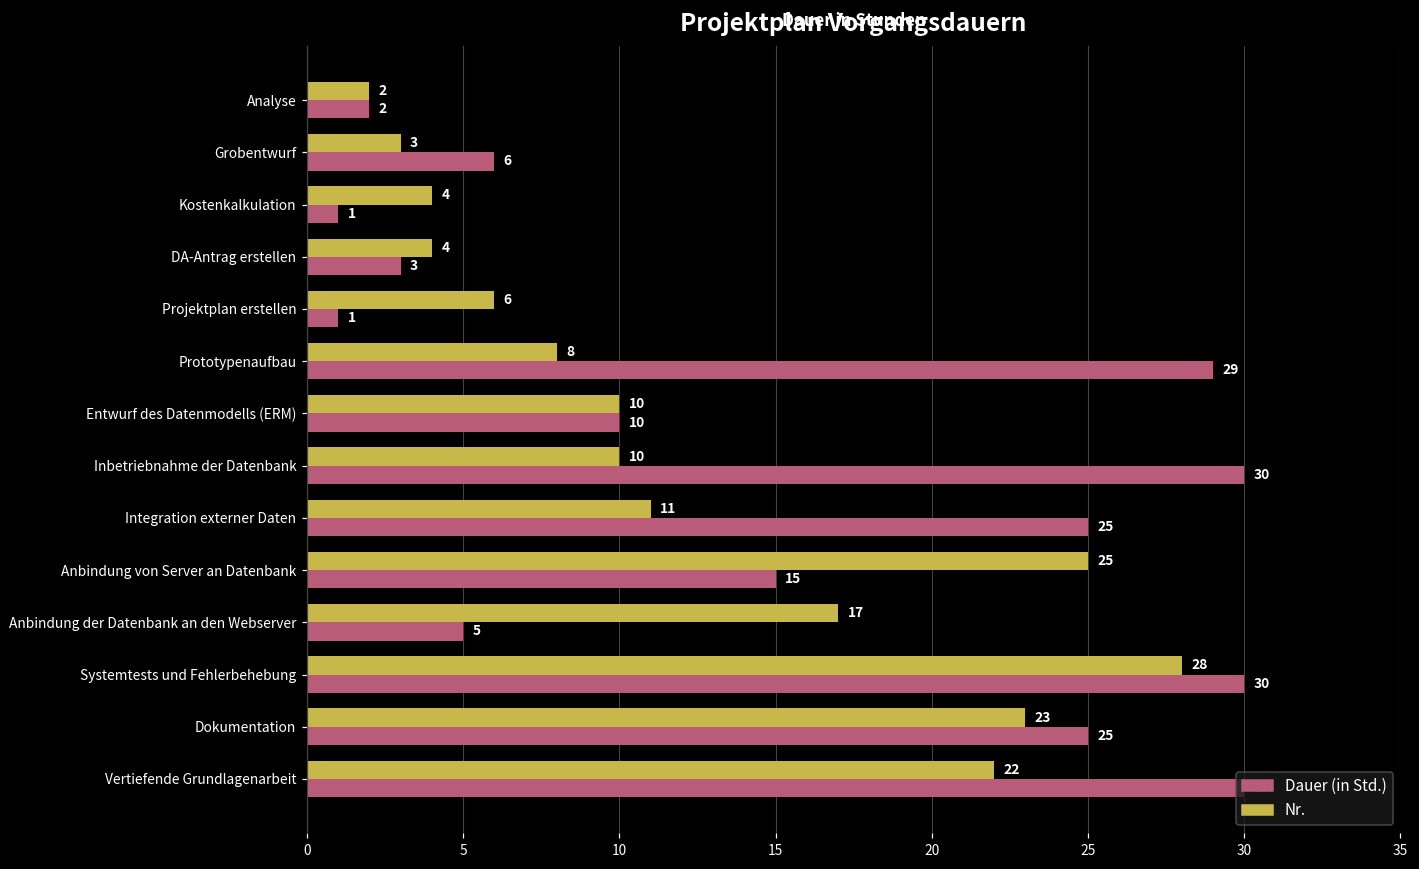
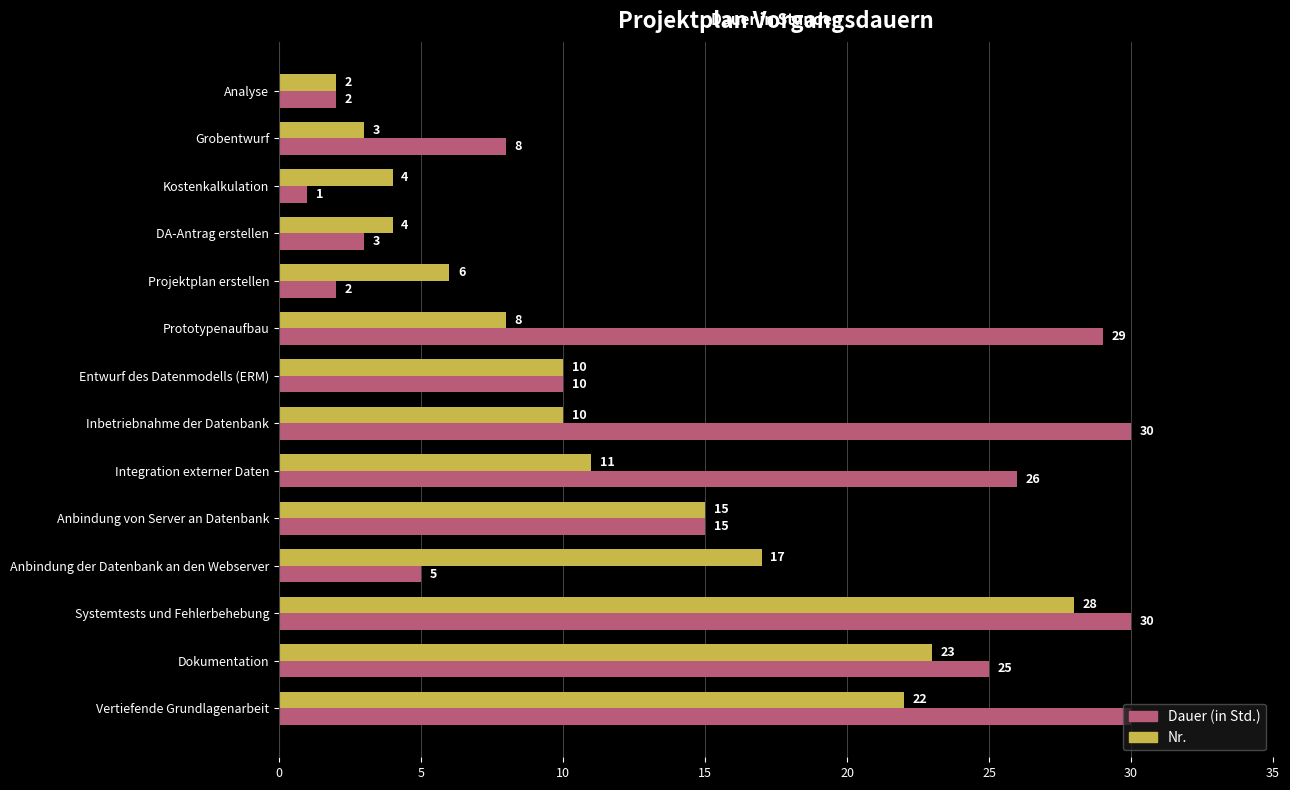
Dauer (in Std.), Grobentwurf: 6 -> 8
Dauer (in Std.), Projektplan erstellen: 1 -> 2
Dauer (in Std.), Integration externer Daten: 25 -> 26
Nr., Anbindung von Server an Datenbank: 25 -> 15
